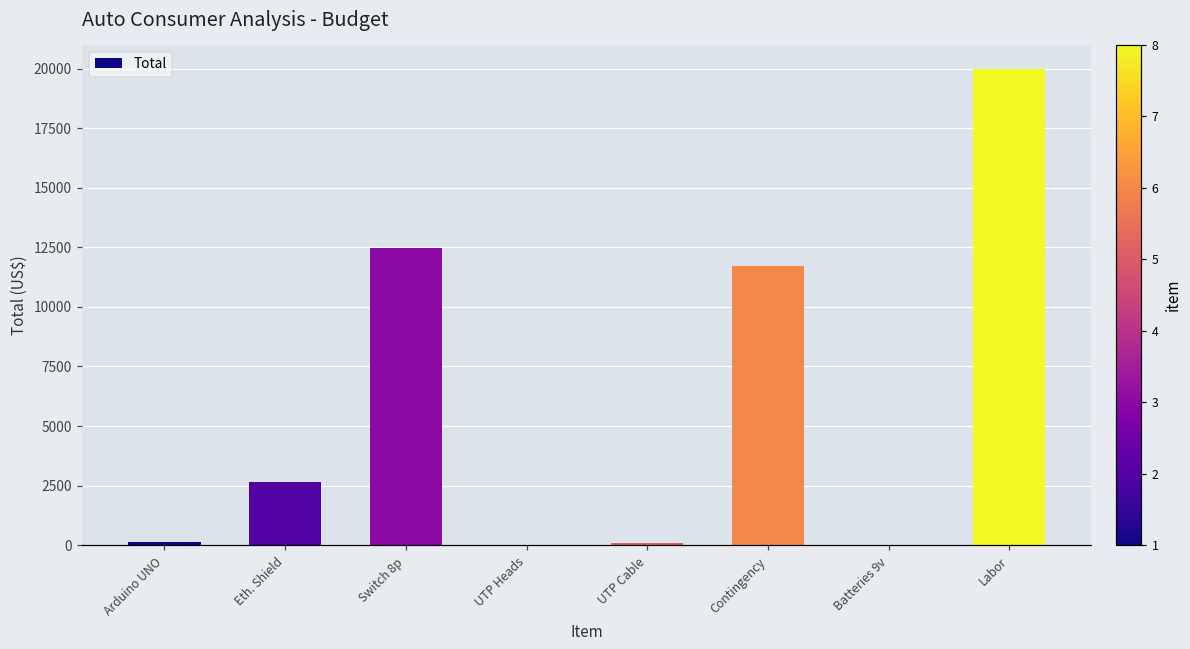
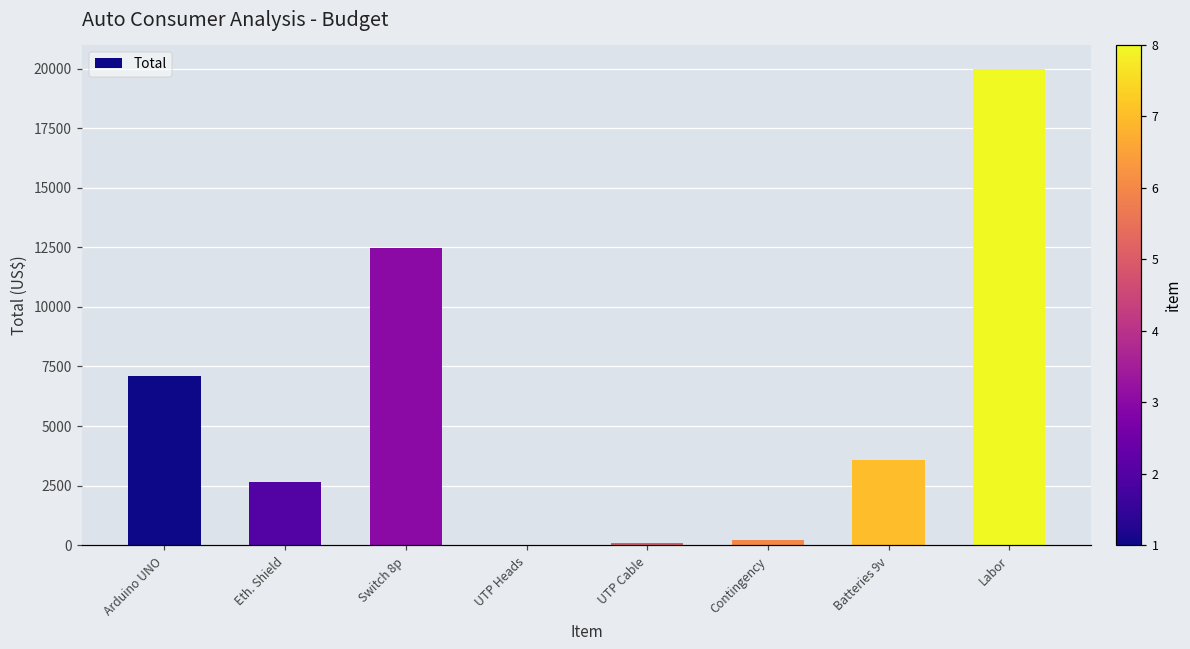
Arduino UNO: 100 -> 7100
Contingency: 11700 -> 200
Batteries 9v: 0 -> 3600
